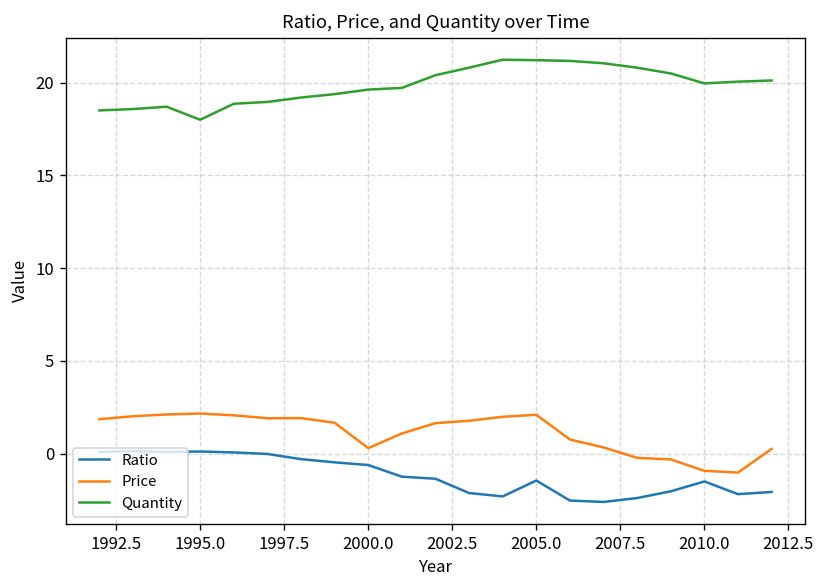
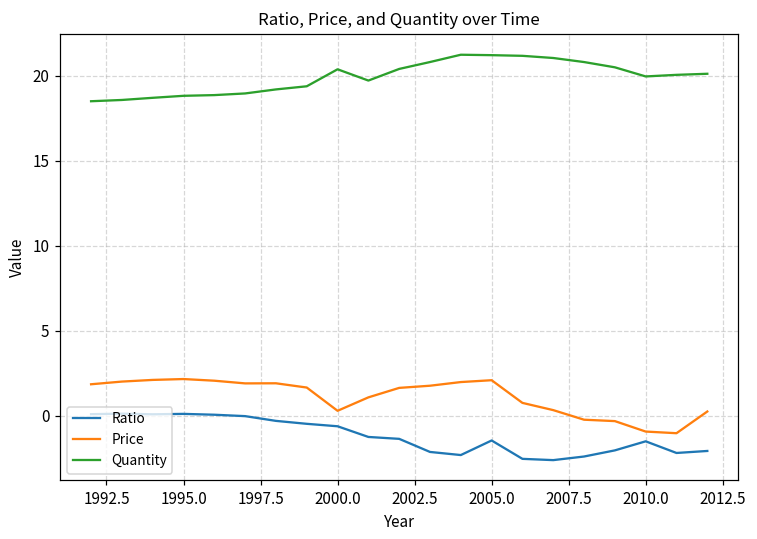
Quantity, 1995.0: 18.0 -> 18.8
Quantity, 2000.0: 19.6 -> 20.4
